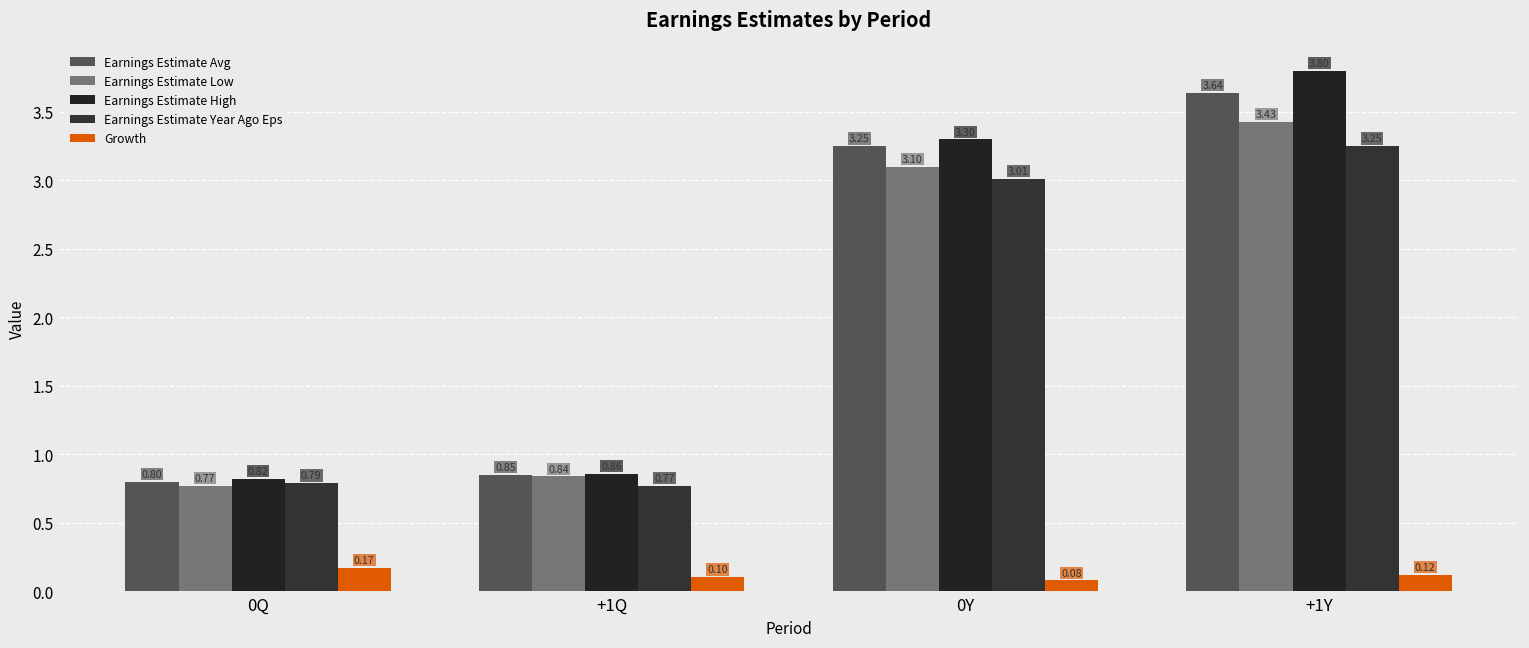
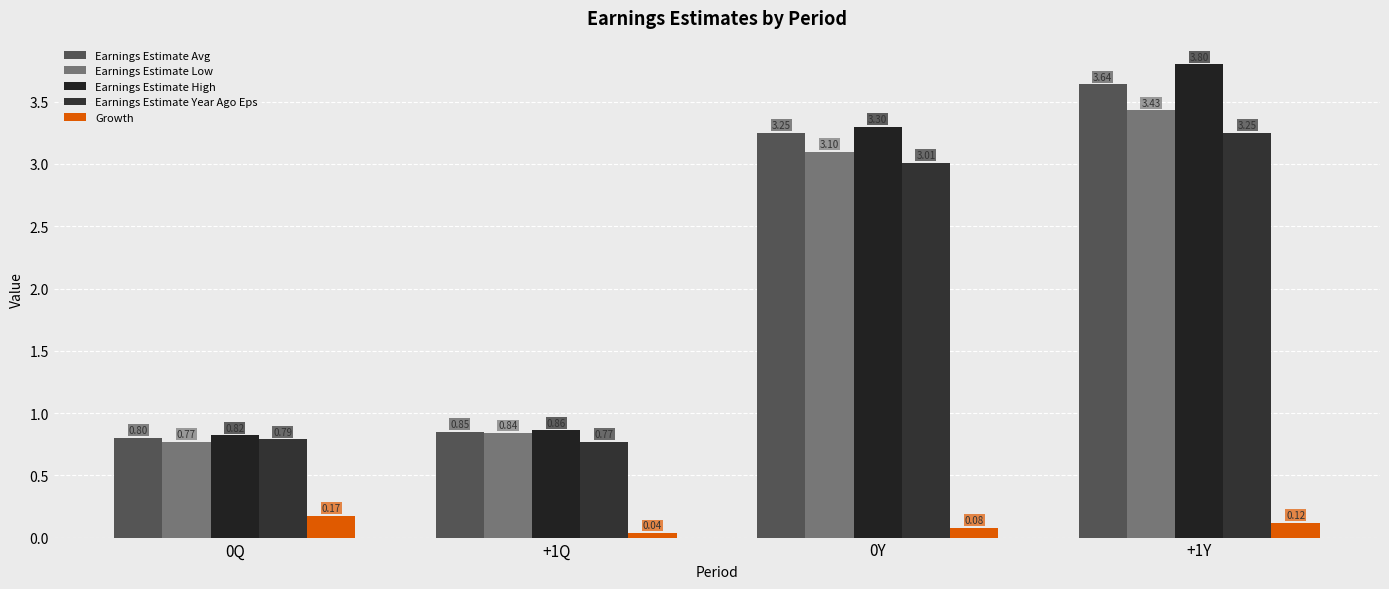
Growth, +1Q: 0.10 -> 0.04
